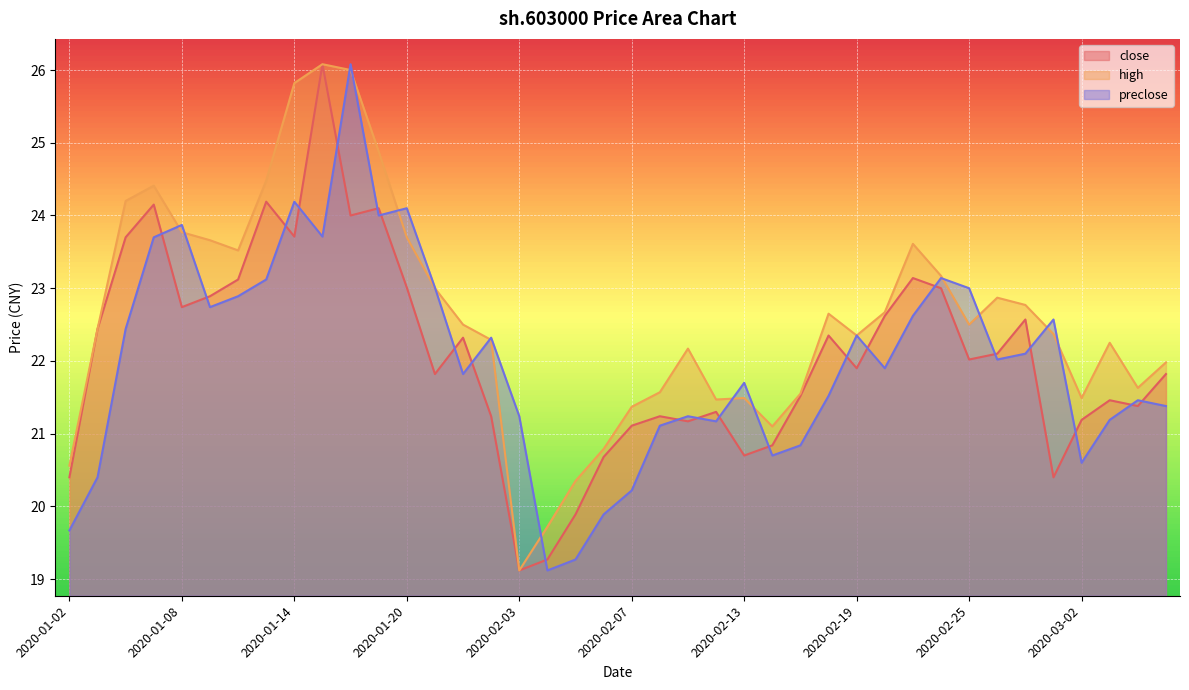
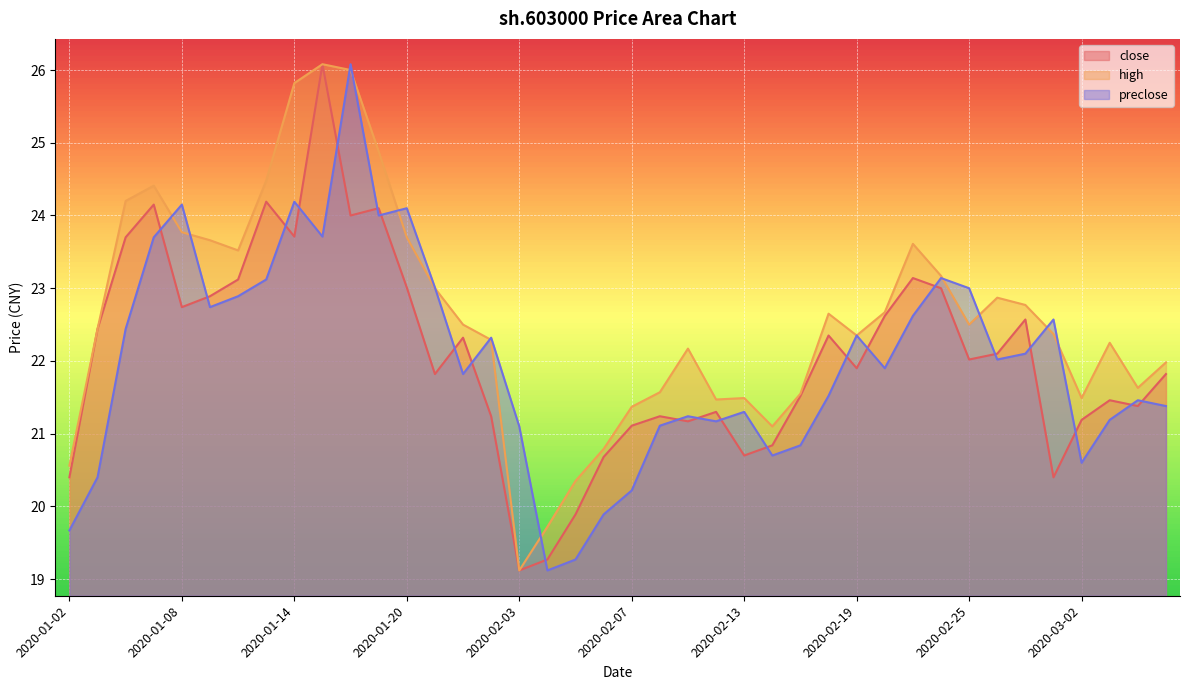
preclose, 2020-01-08: 23.9 -> 24.2
preclose, 2020-02-03: 21.2 -> 21.1
preclose, 2020-02-13: 21.7 -> 21.3
